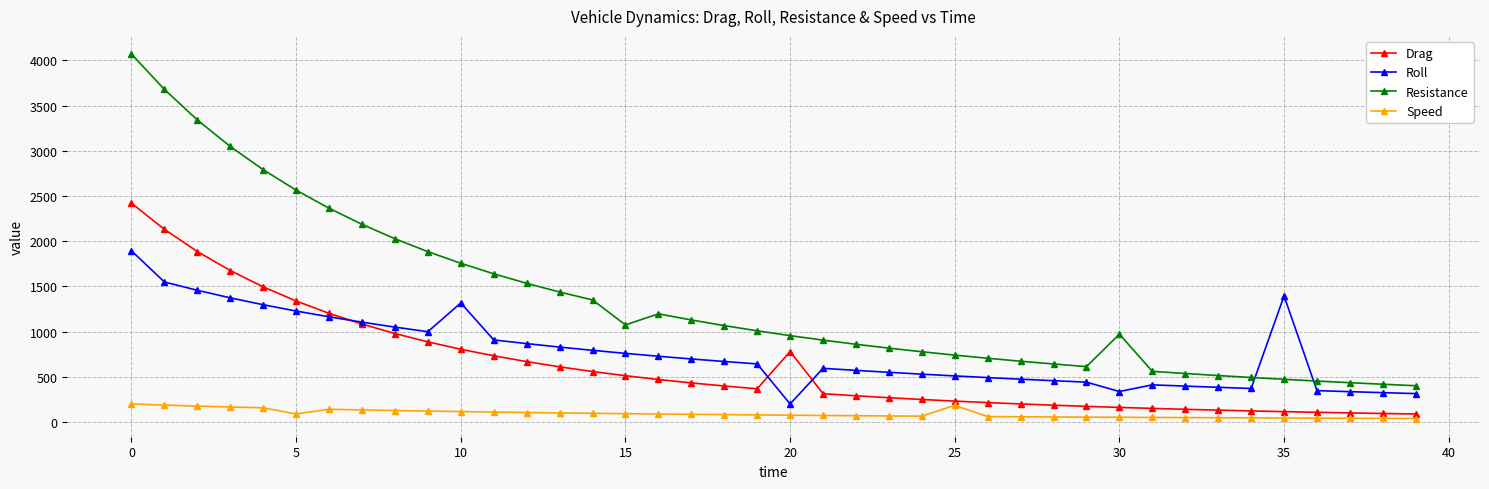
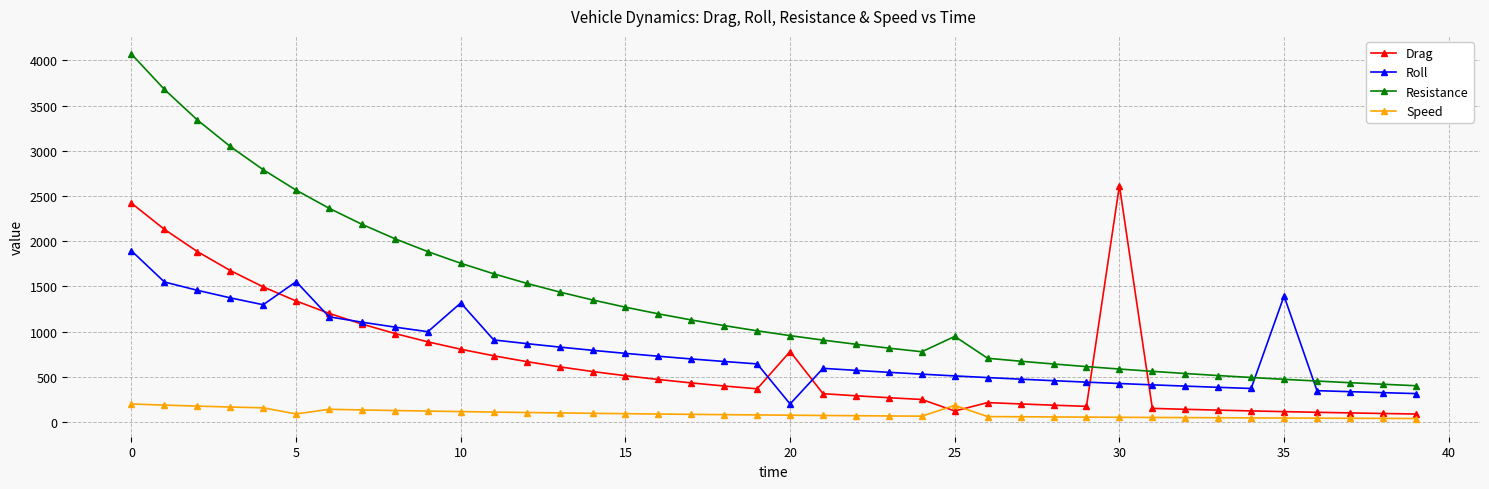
Roll, 5: 1200 -> 1600
Resistance, 15: 1100 -> 1300
Drag, 25: 200 -> 100
Resistance, 25: 700 -> 900
Drag, 30: 200 -> 2600
Roll, 30: 300 -> 400
Resistance, 30: 1000 -> 600
